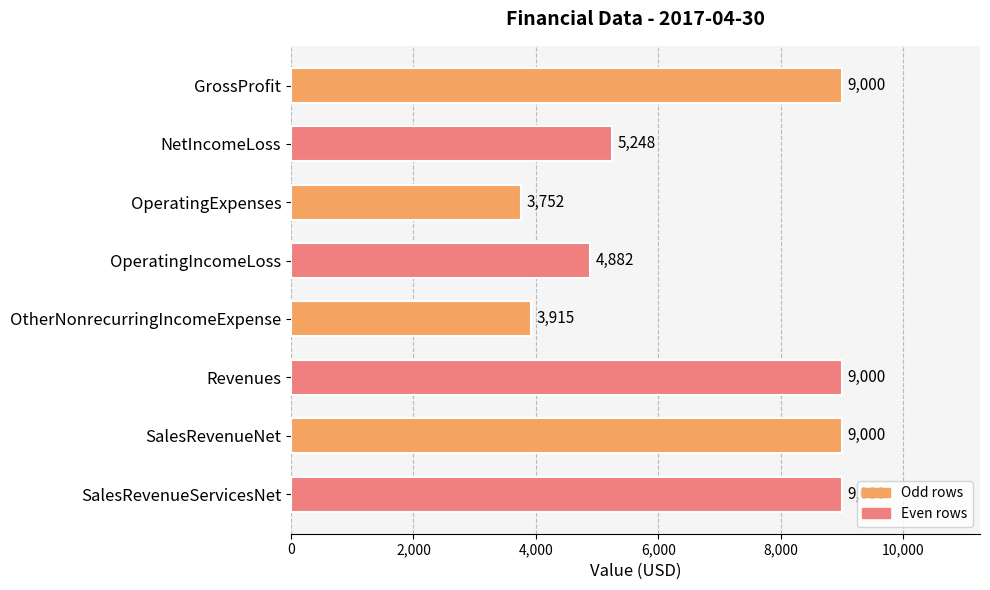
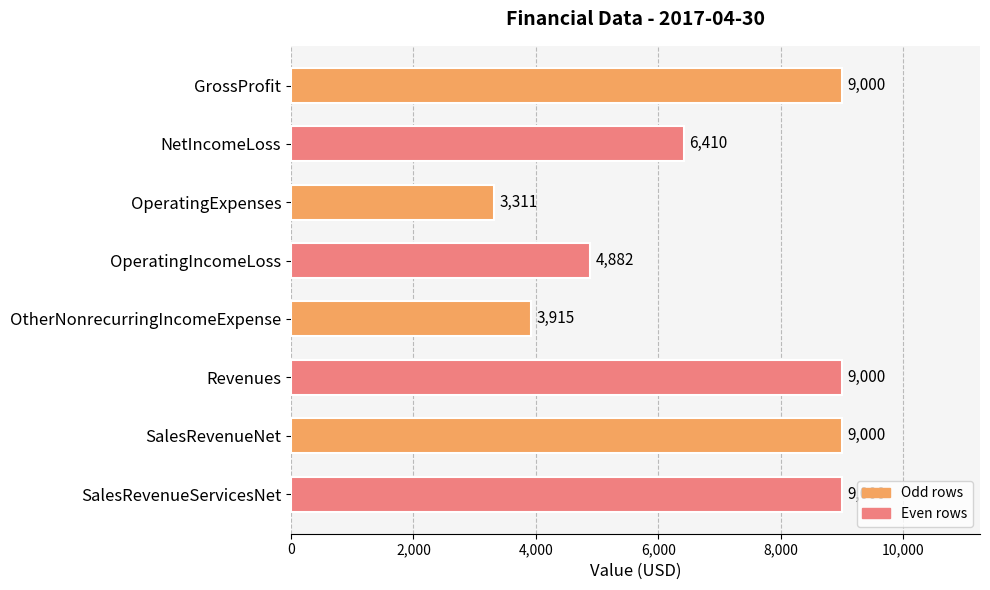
NetIncomeLoss: 5,248 -> 6,410
OperatingExpenses: 3,752 -> 3,311
